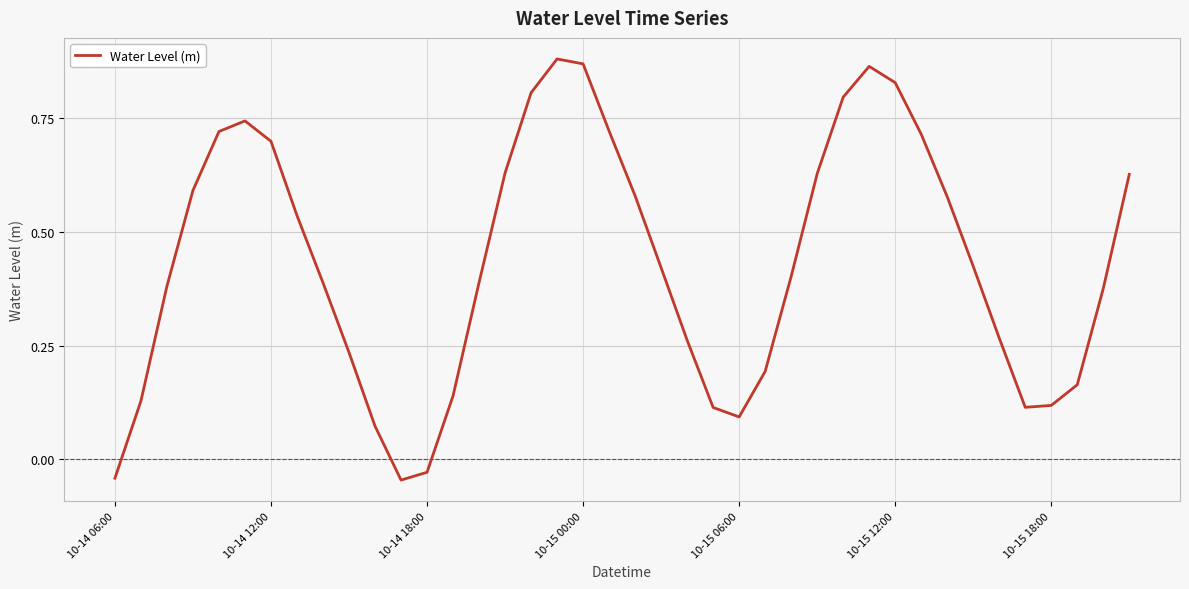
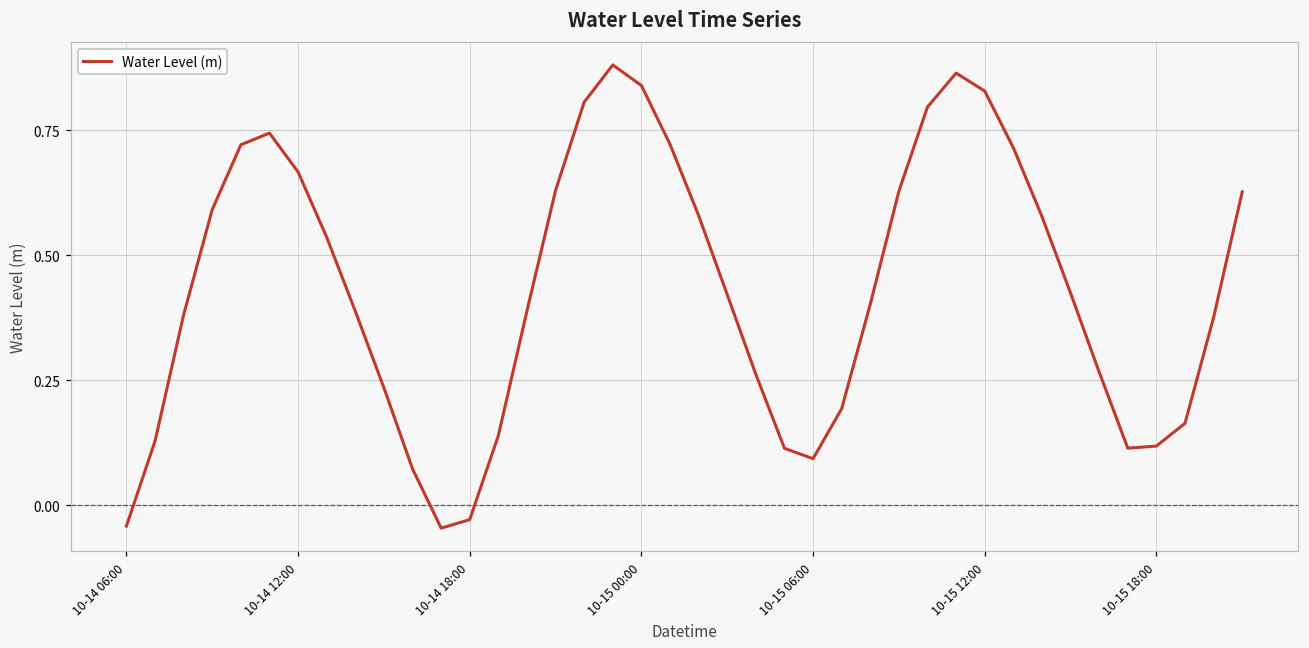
10-14 12:00: 0.70 -> 0.67
10-15 00:00: 0.87 -> 0.84
